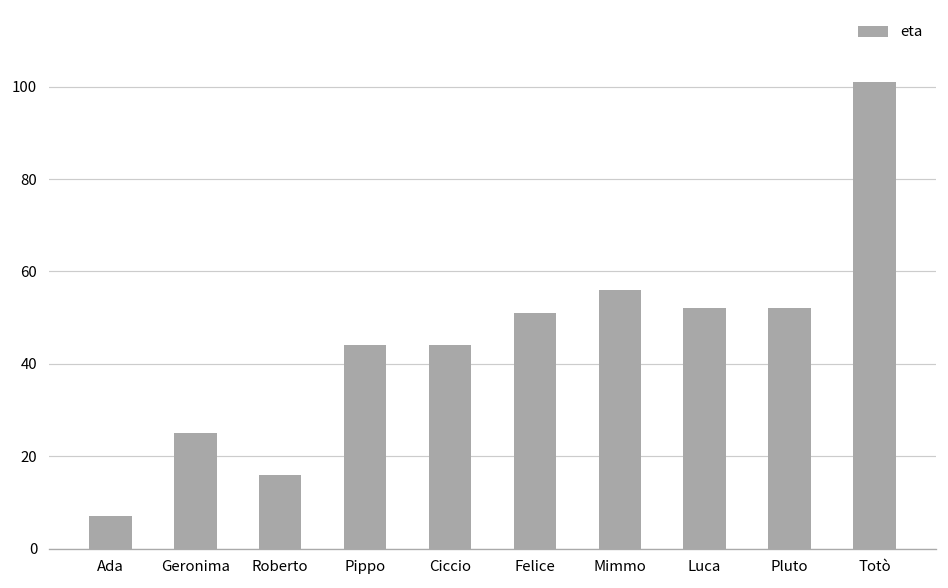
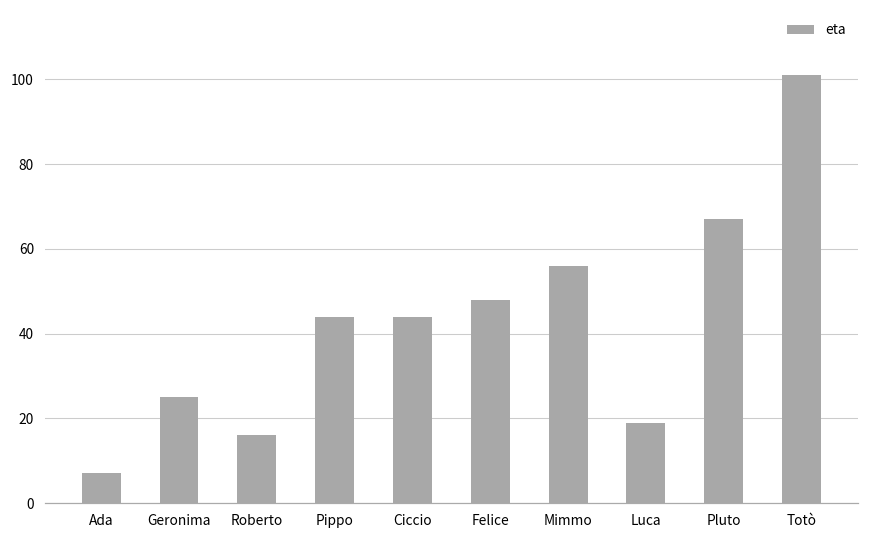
Felice: 51 -> 48
Luca: 52 -> 19
Pluto: 52 -> 67
